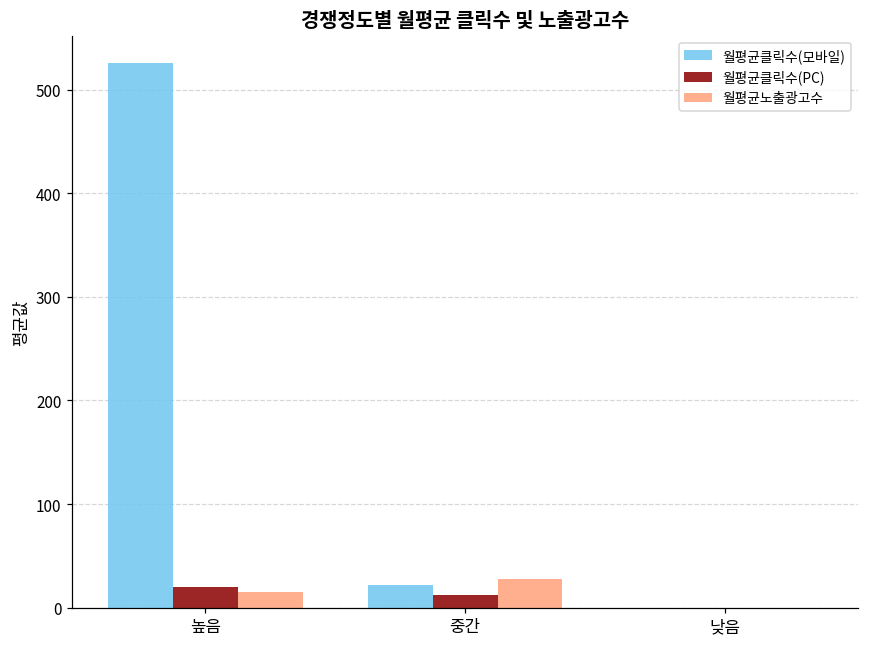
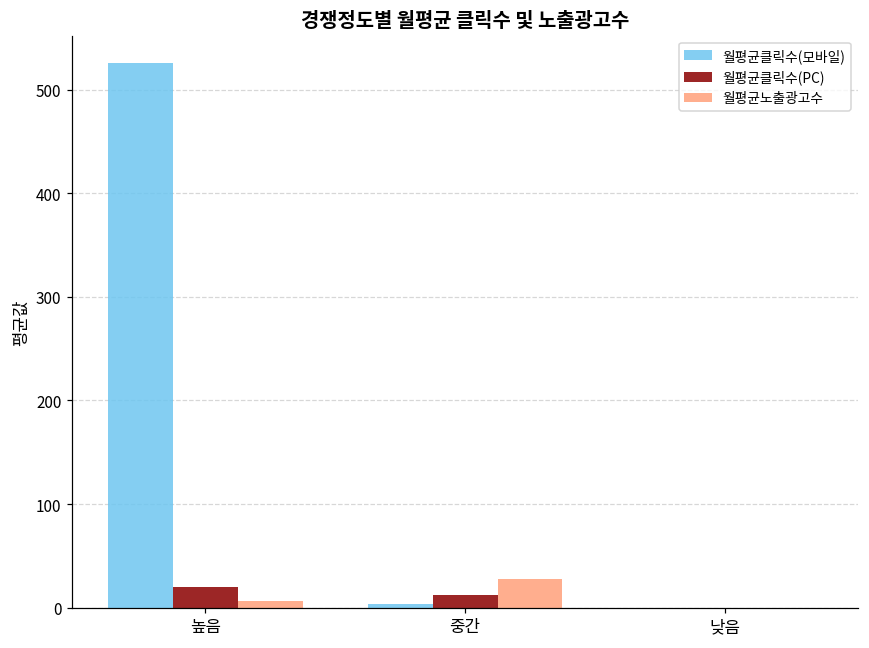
월평균노출광고수, 높음: 20 -> 10
월평균클릭수(모바일), 중간: 20 -> 0
